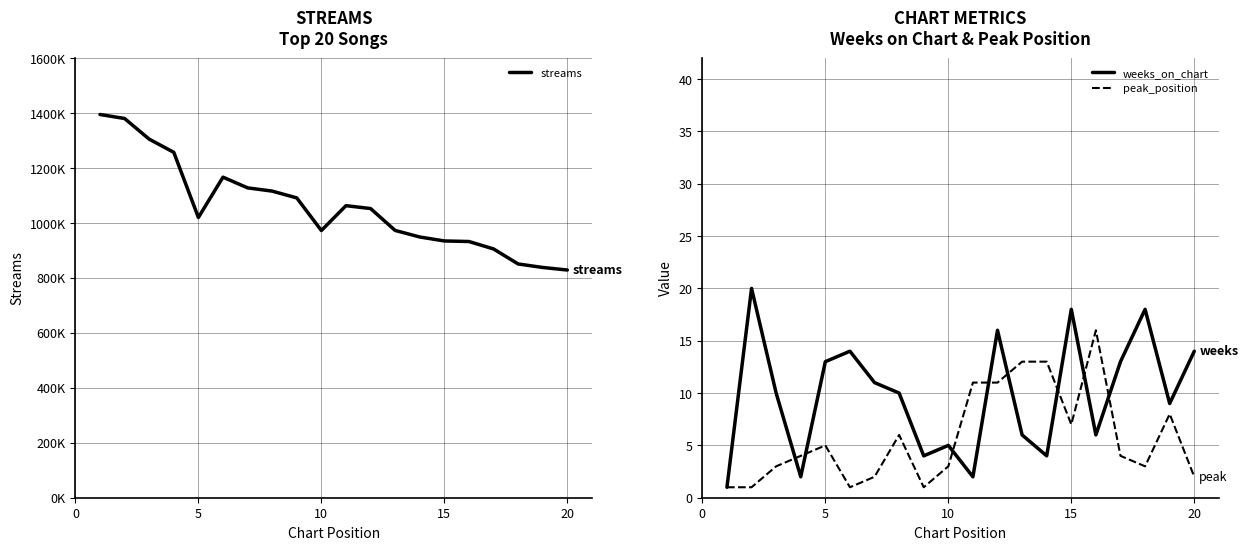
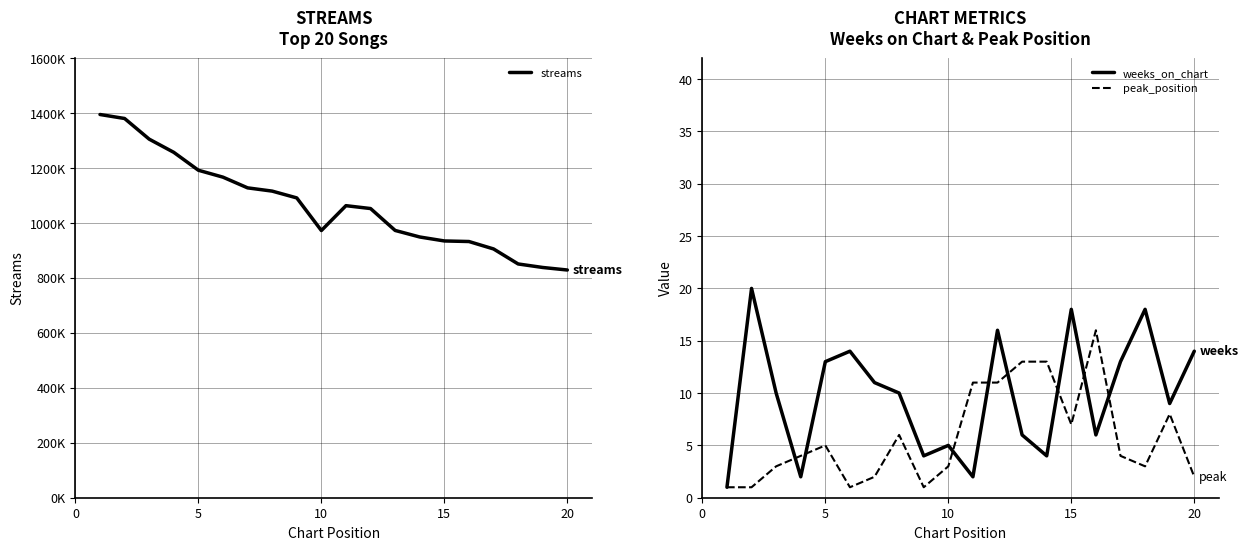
STREAMS Top 20 Songs, 5: 1020000 -> 1190000
